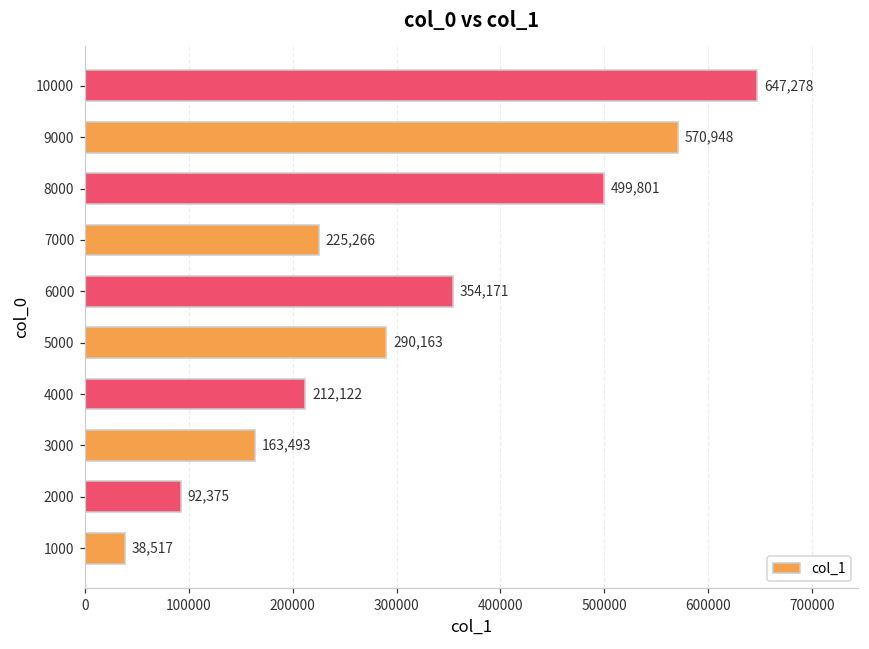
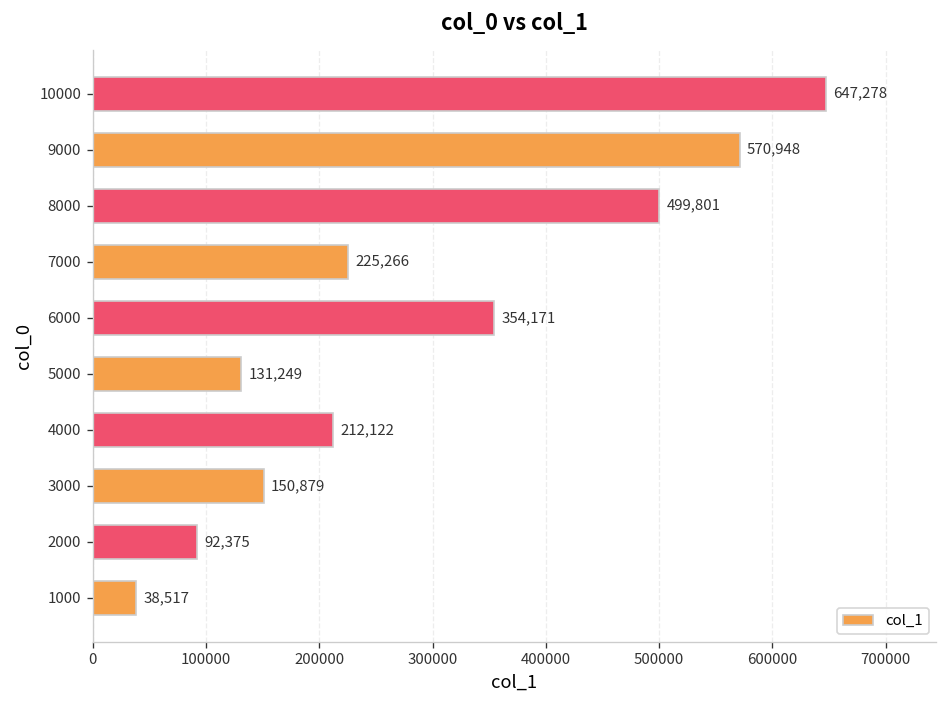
5000: 290,163 -> 131,249
3000: 163,493 -> 150,879
